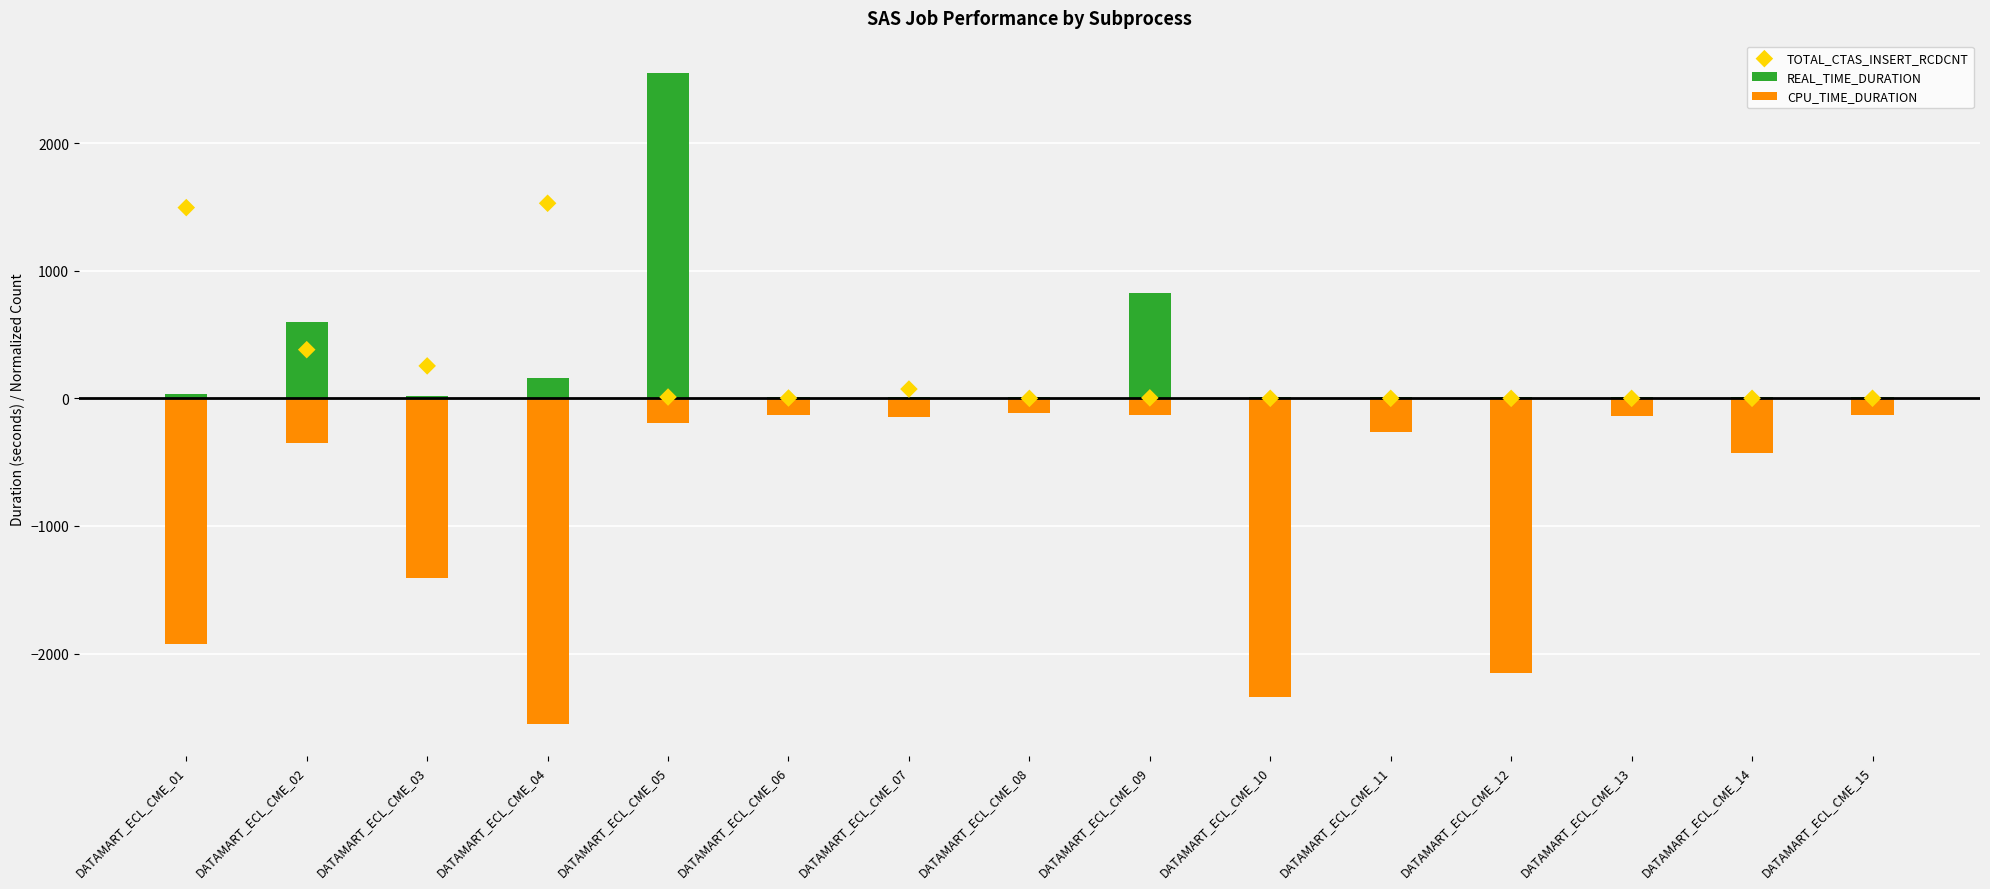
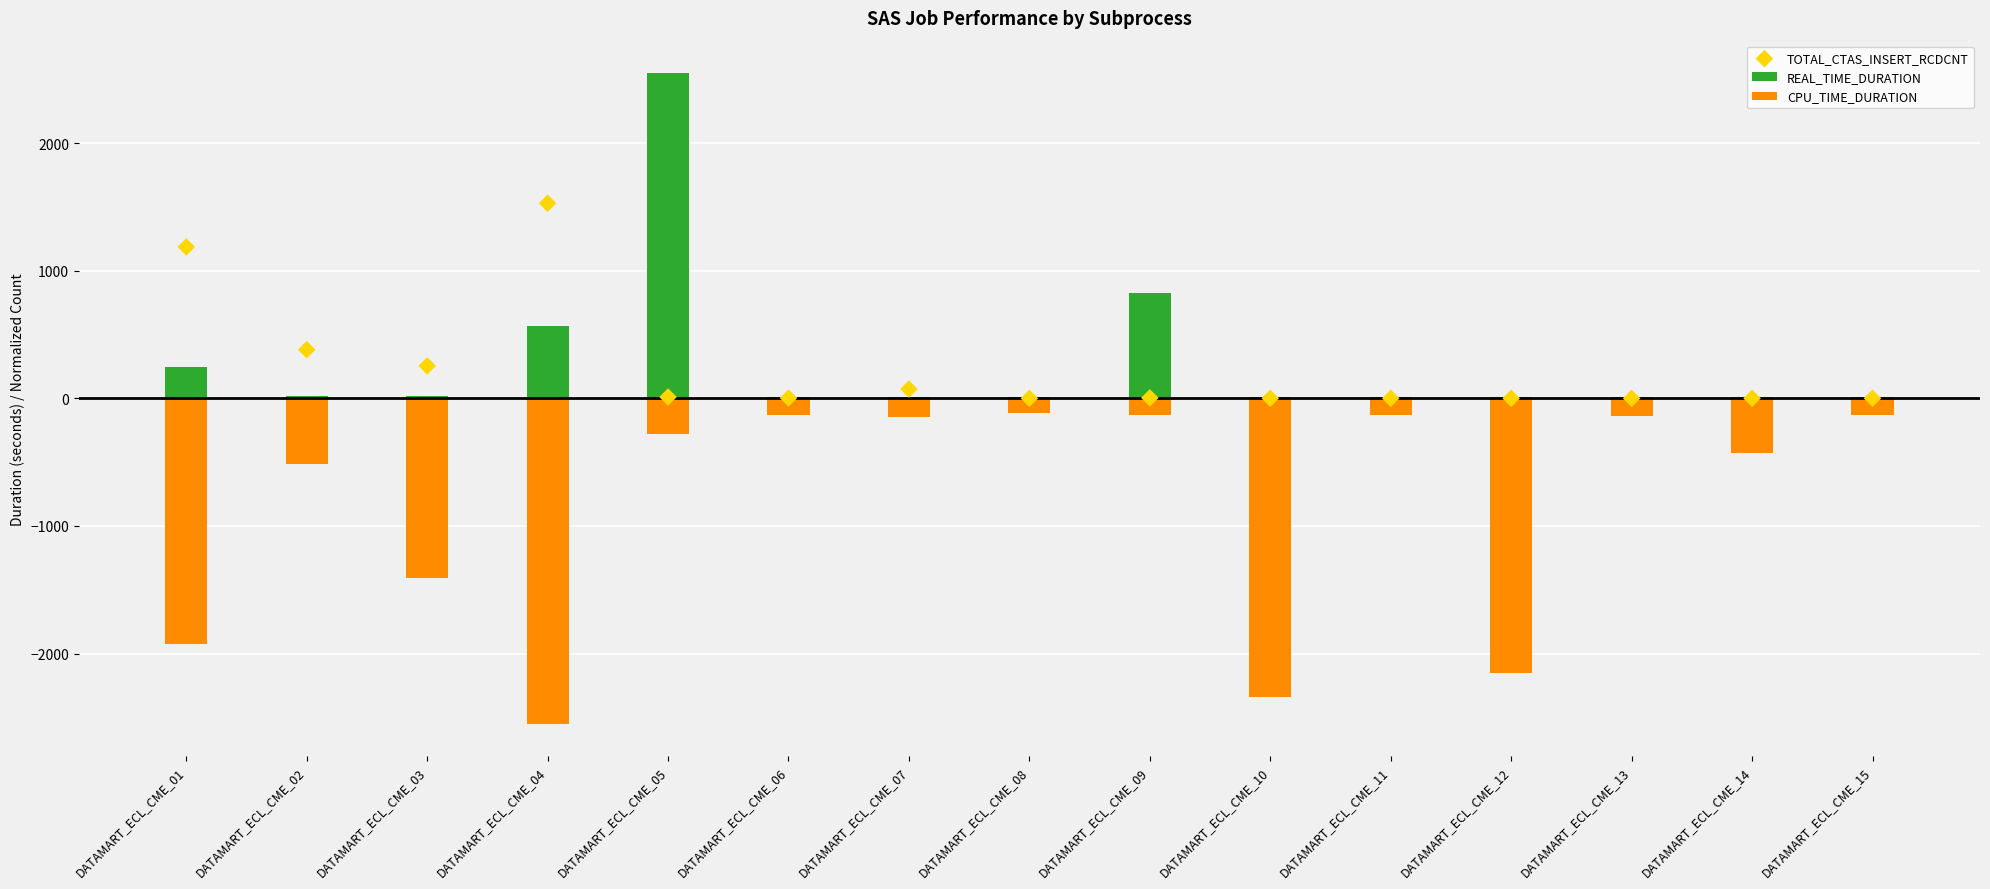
REAL_TIME_DURATION, DATAMART_ECL_CME_01: 30 -> 250
TOTAL_CTAS_INSERT_RCDCNT, DATAMART_ECL_CME_01: 1500 -> 1190
REAL_TIME_DURATION, DATAMART_ECL_CME_02: 600 -> 20
CPU_TIME_DURATION, DATAMART_ECL_CME_02: -350 -> -510
REAL_TIME_DURATION, DATAMART_ECL_CME_04: 160 -> 570
CPU_TIME_DURATION, DATAMART_ECL_CME_05: -190 -> -280
CPU_TIME_DURATION, DATAMART_ECL_CME_11: -260 -> -130
